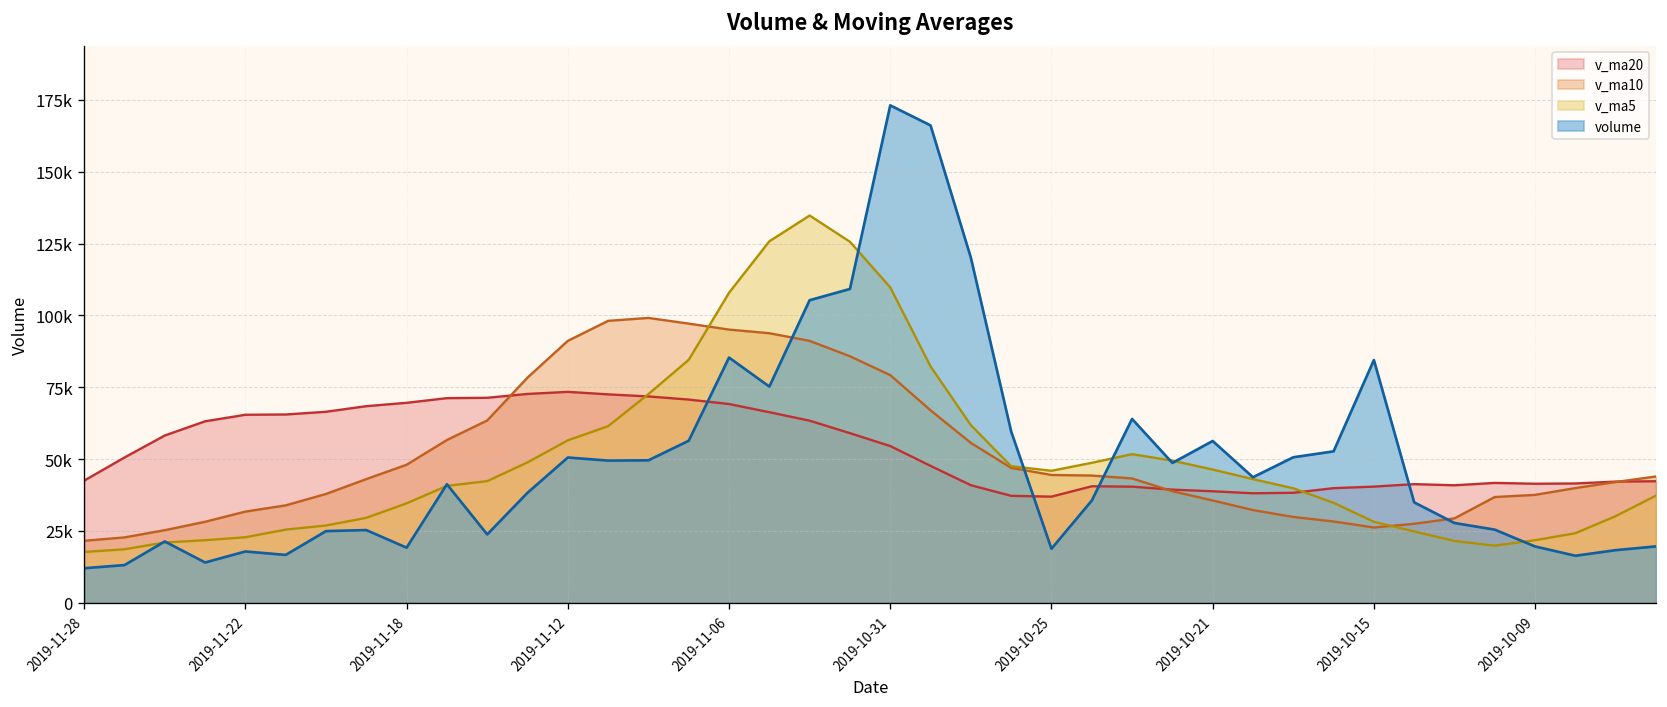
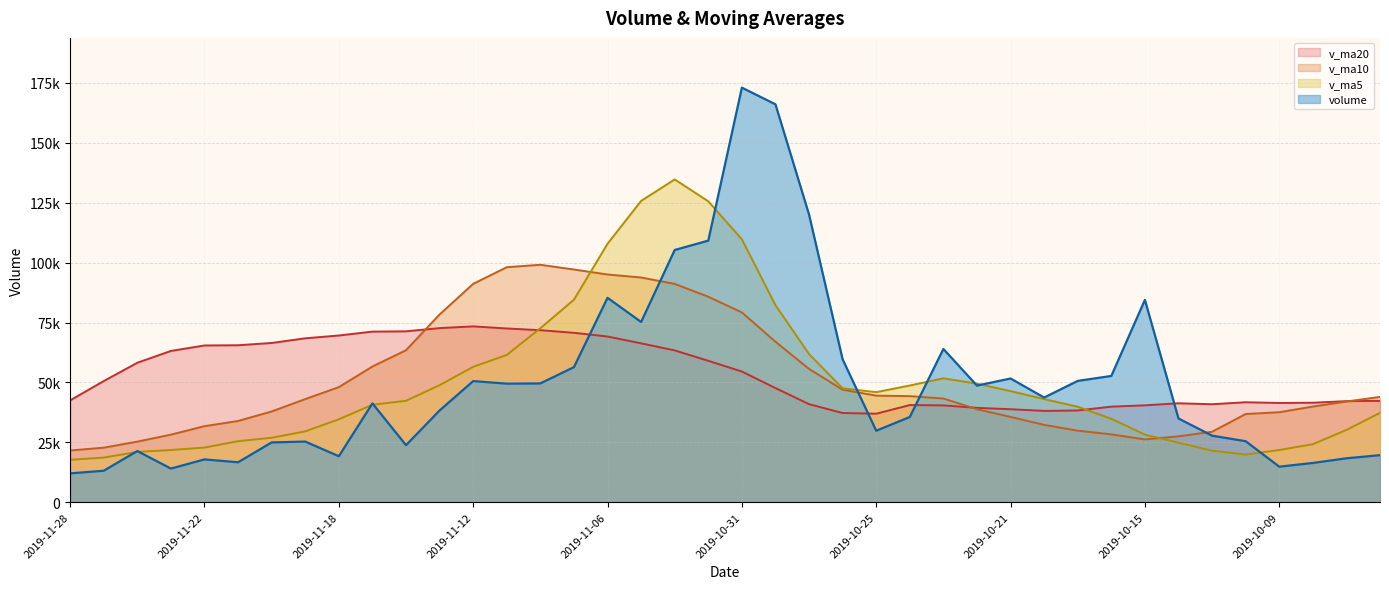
volume, 2019-10-25: 19000 -> 30000
volume, 2019-10-21: 56000 -> 52000
volume, 2019-10-09: 20000 -> 15000
